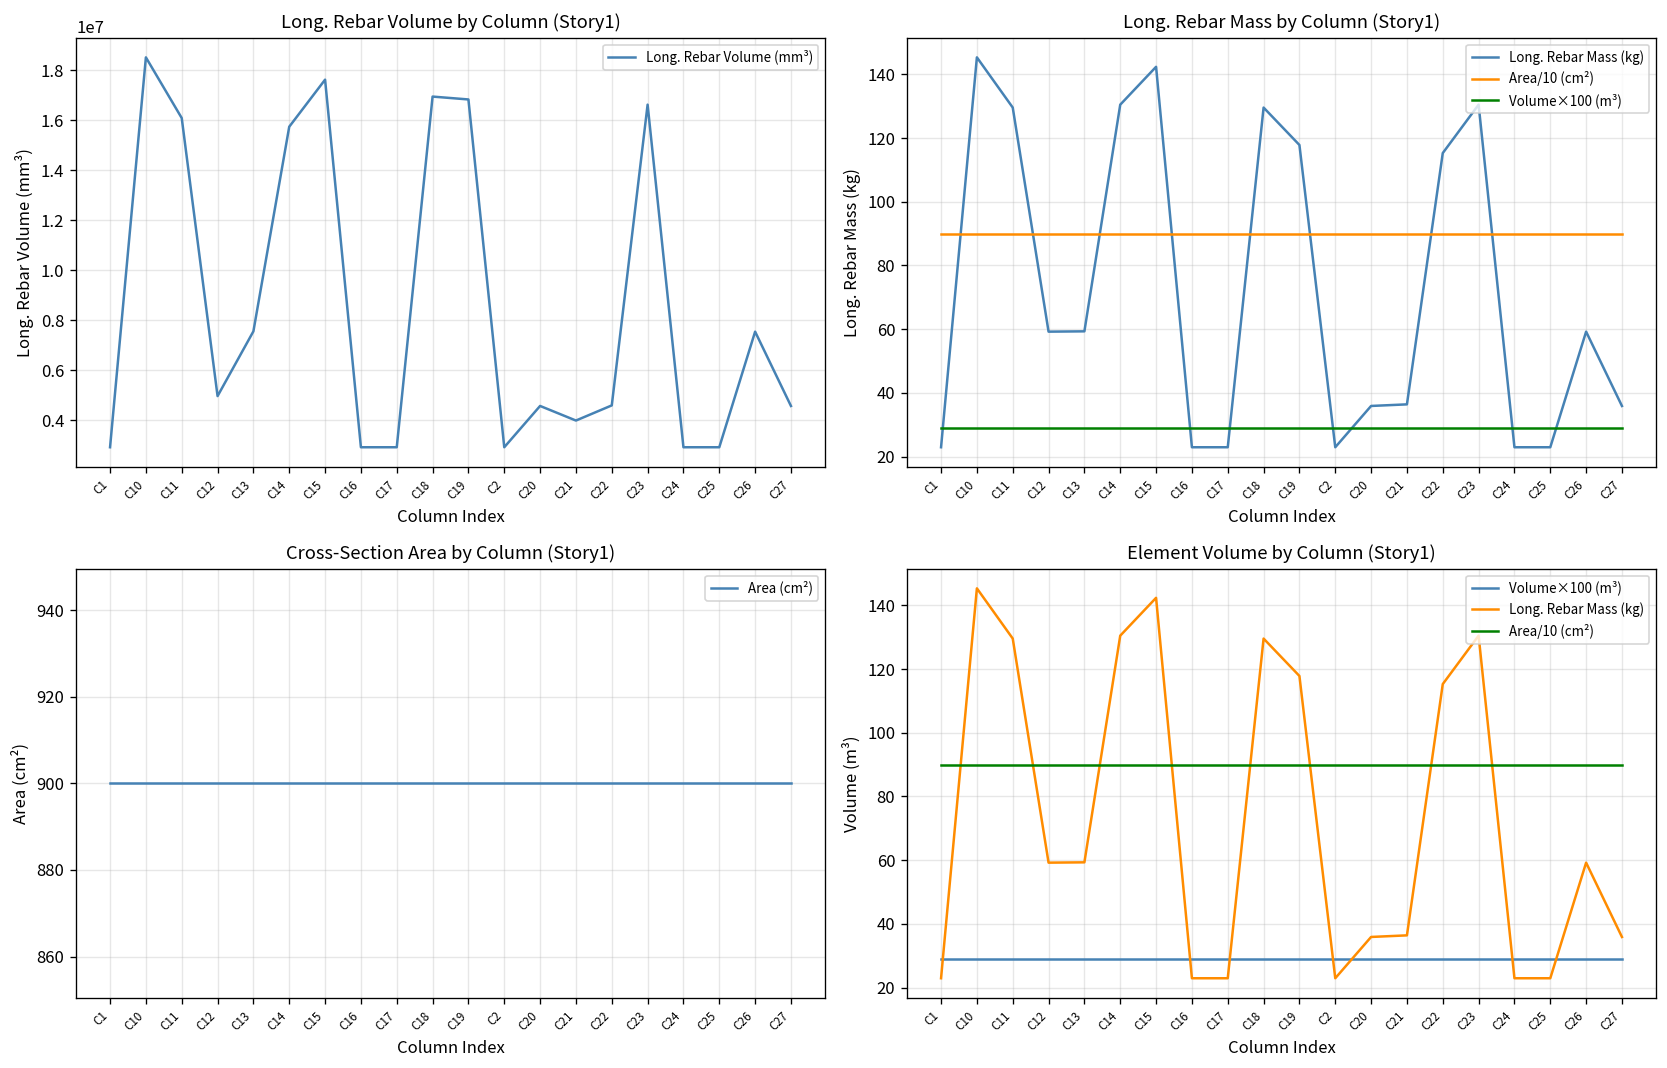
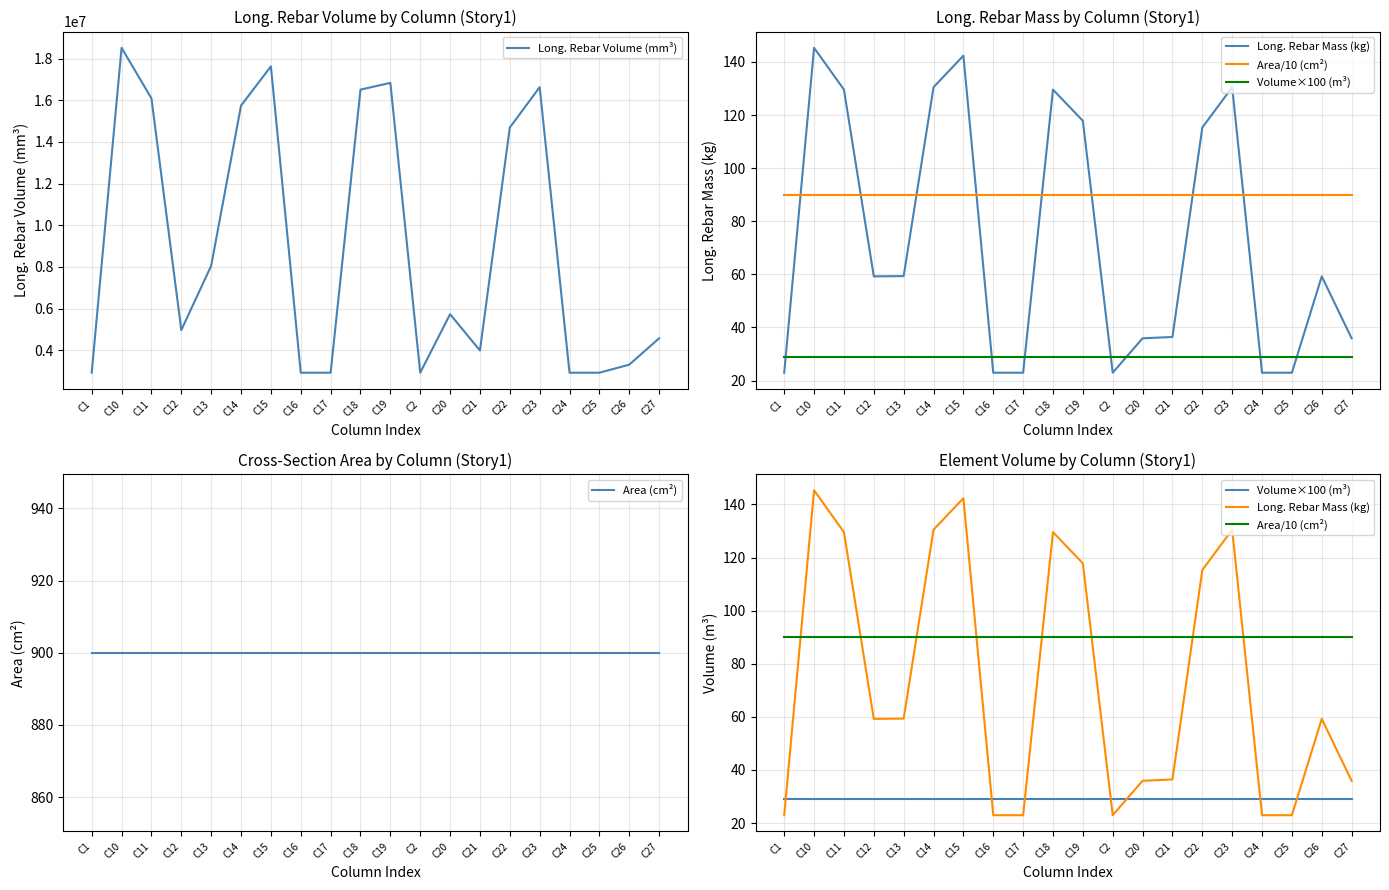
Long. Rebar Volume by Column (Story1), C13: 7600000 -> 8100000
Long. Rebar Volume by Column (Story1), C18: 17000000 -> 16500000
Long. Rebar Volume by Column (Story1), C20: 4600000 -> 5700000
Long. Rebar Volume by Column (Story1), C22: 4600000 -> 14700000
Long. Rebar Volume by Column (Story1), C26: 7500000 -> 3300000
